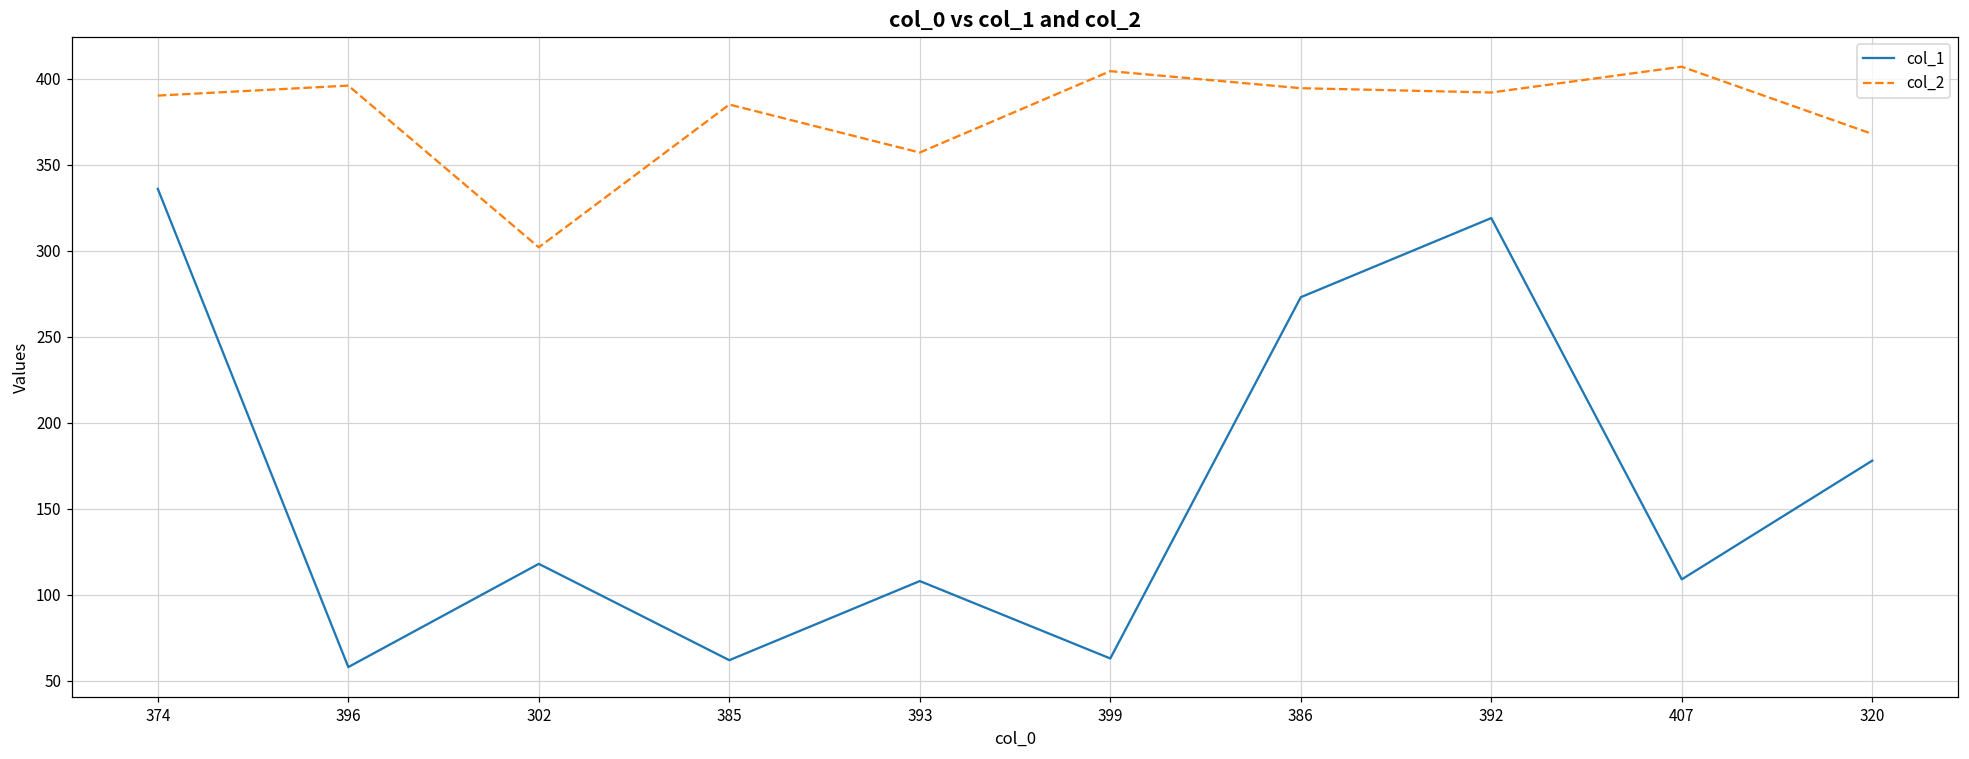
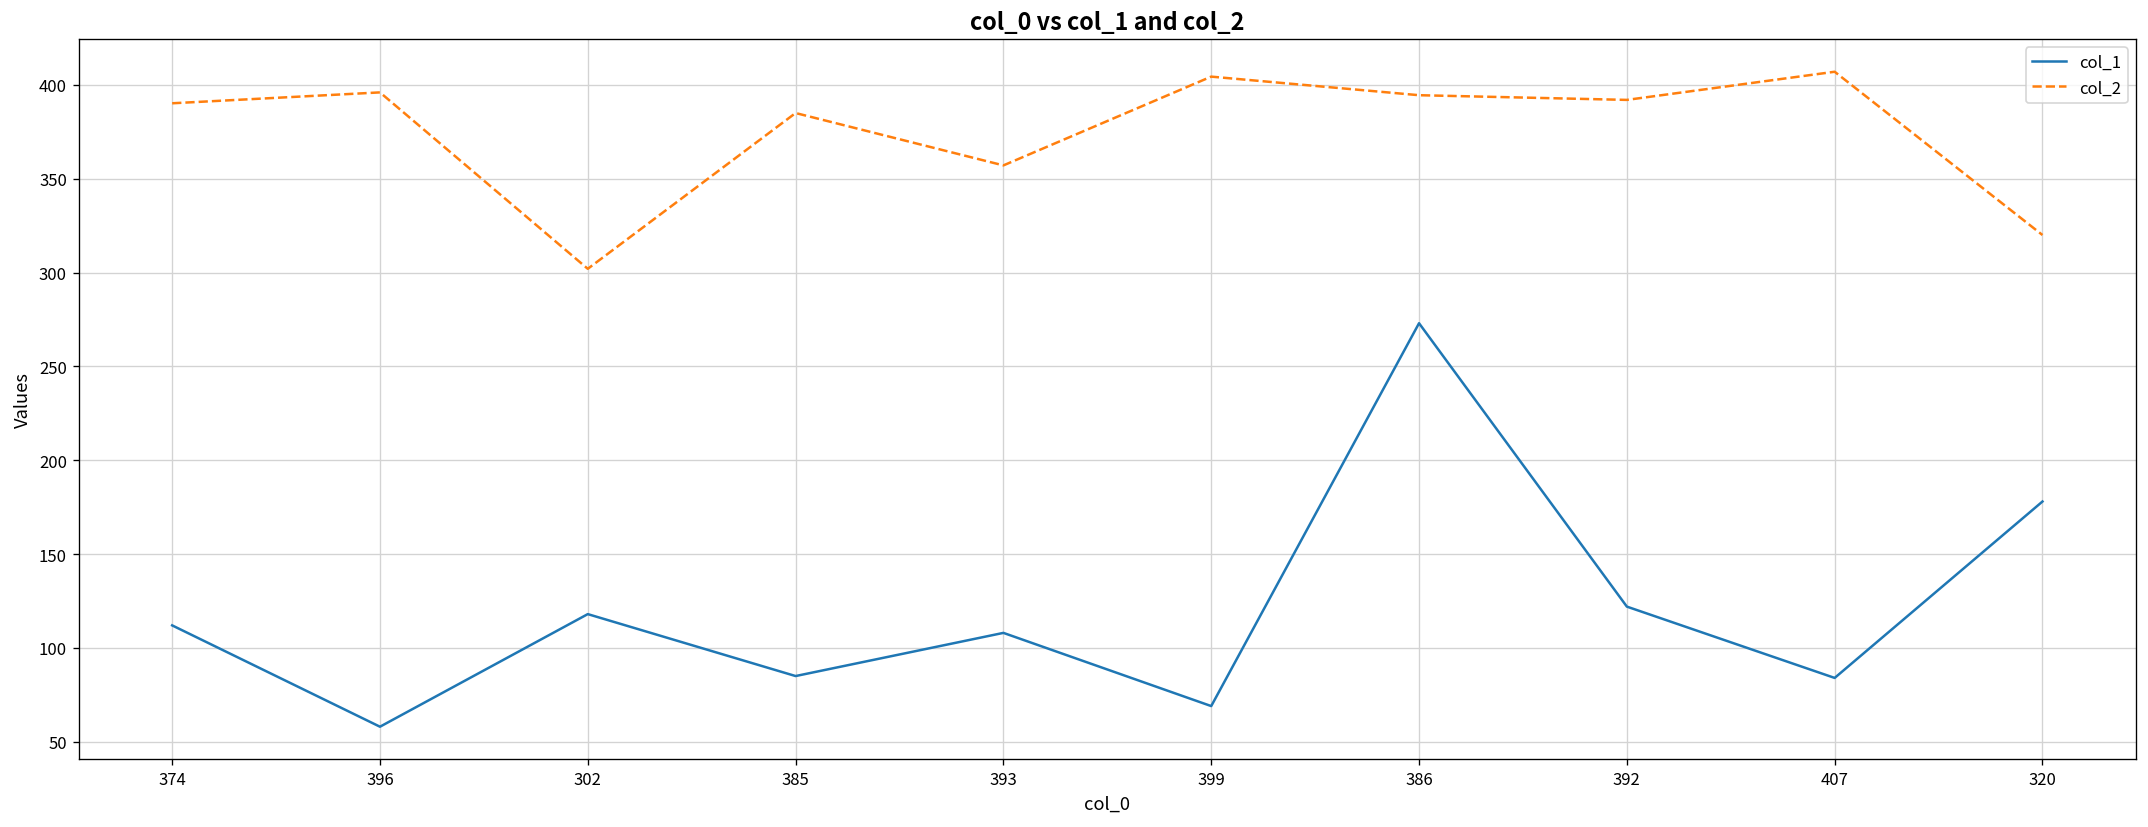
col_1, 374: 336 -> 112
col_1, 385: 62 -> 85
col_1, 399: 63 -> 69
col_1, 392: 319 -> 122
col_1, 407: 109 -> 84
col_2, 320: 368 -> 320
